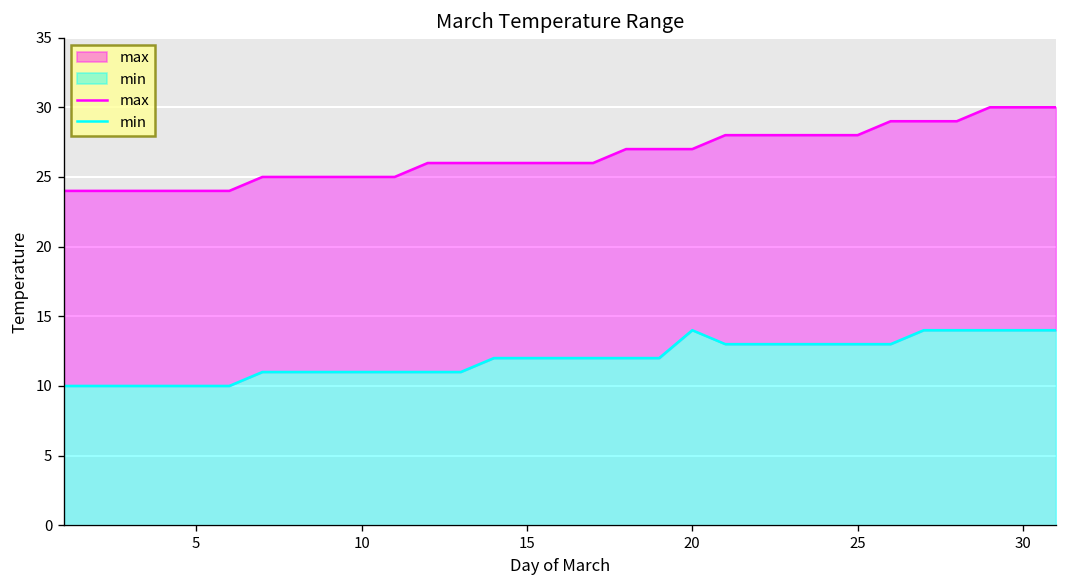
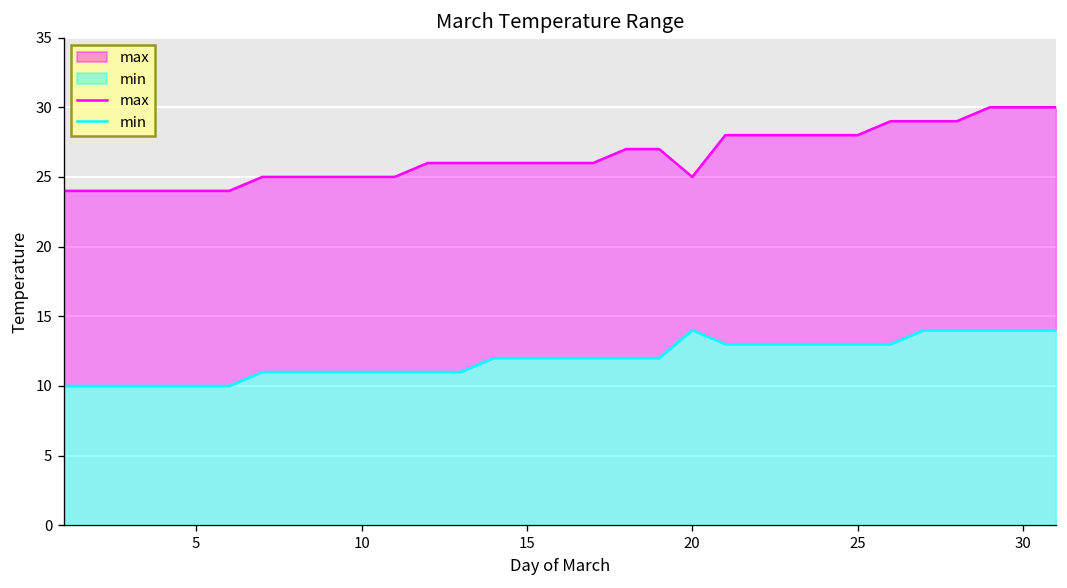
max, 20: 27 -> 25
